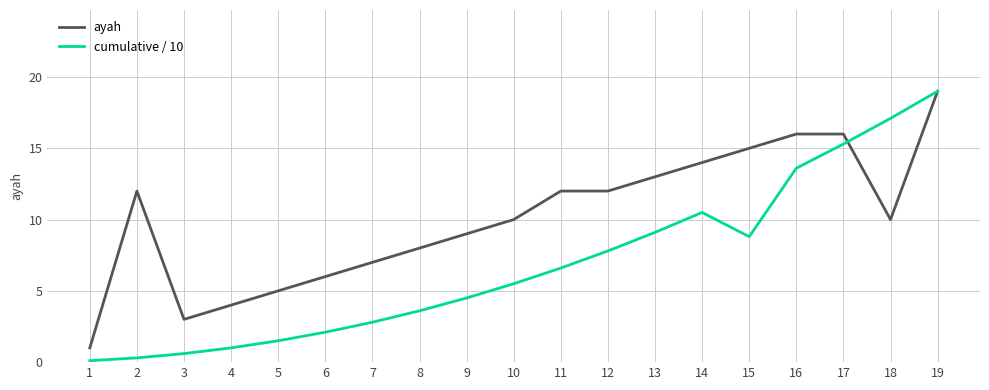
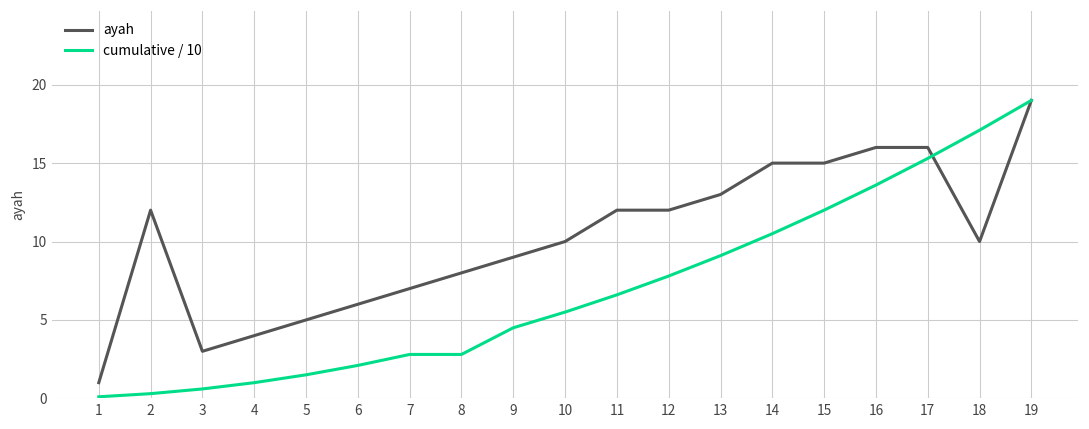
cumulative / 10, 8: 3.6 -> 2.8
ayah, 14: 14 -> 15
cumulative / 10, 15: 8.8 -> 12.0
